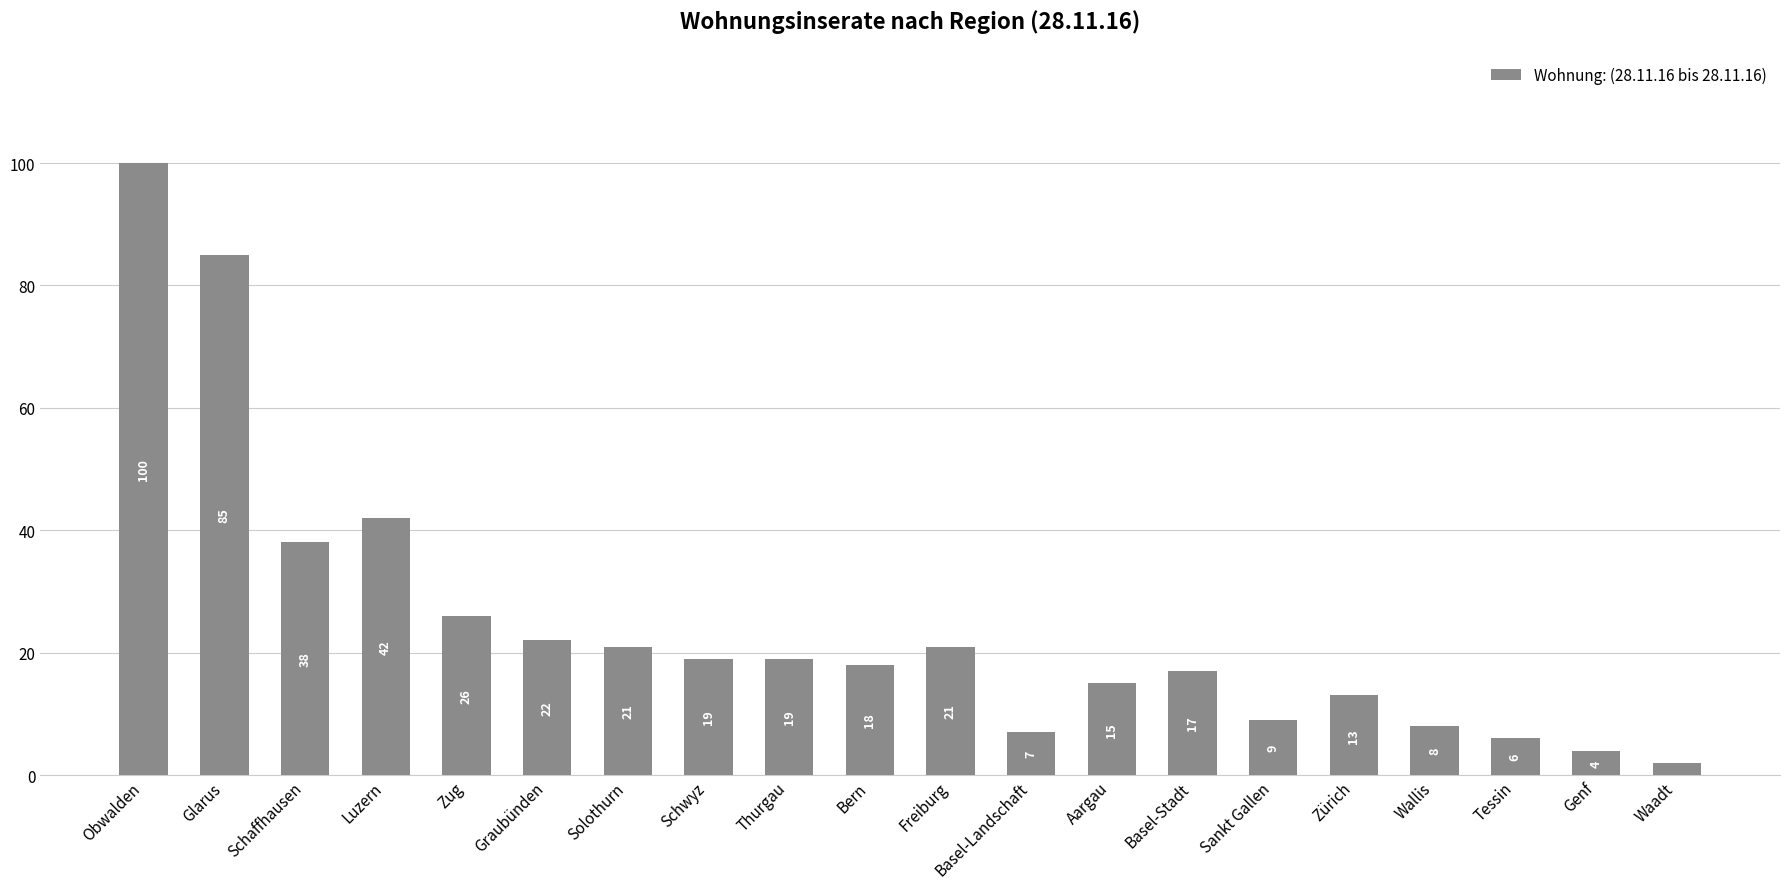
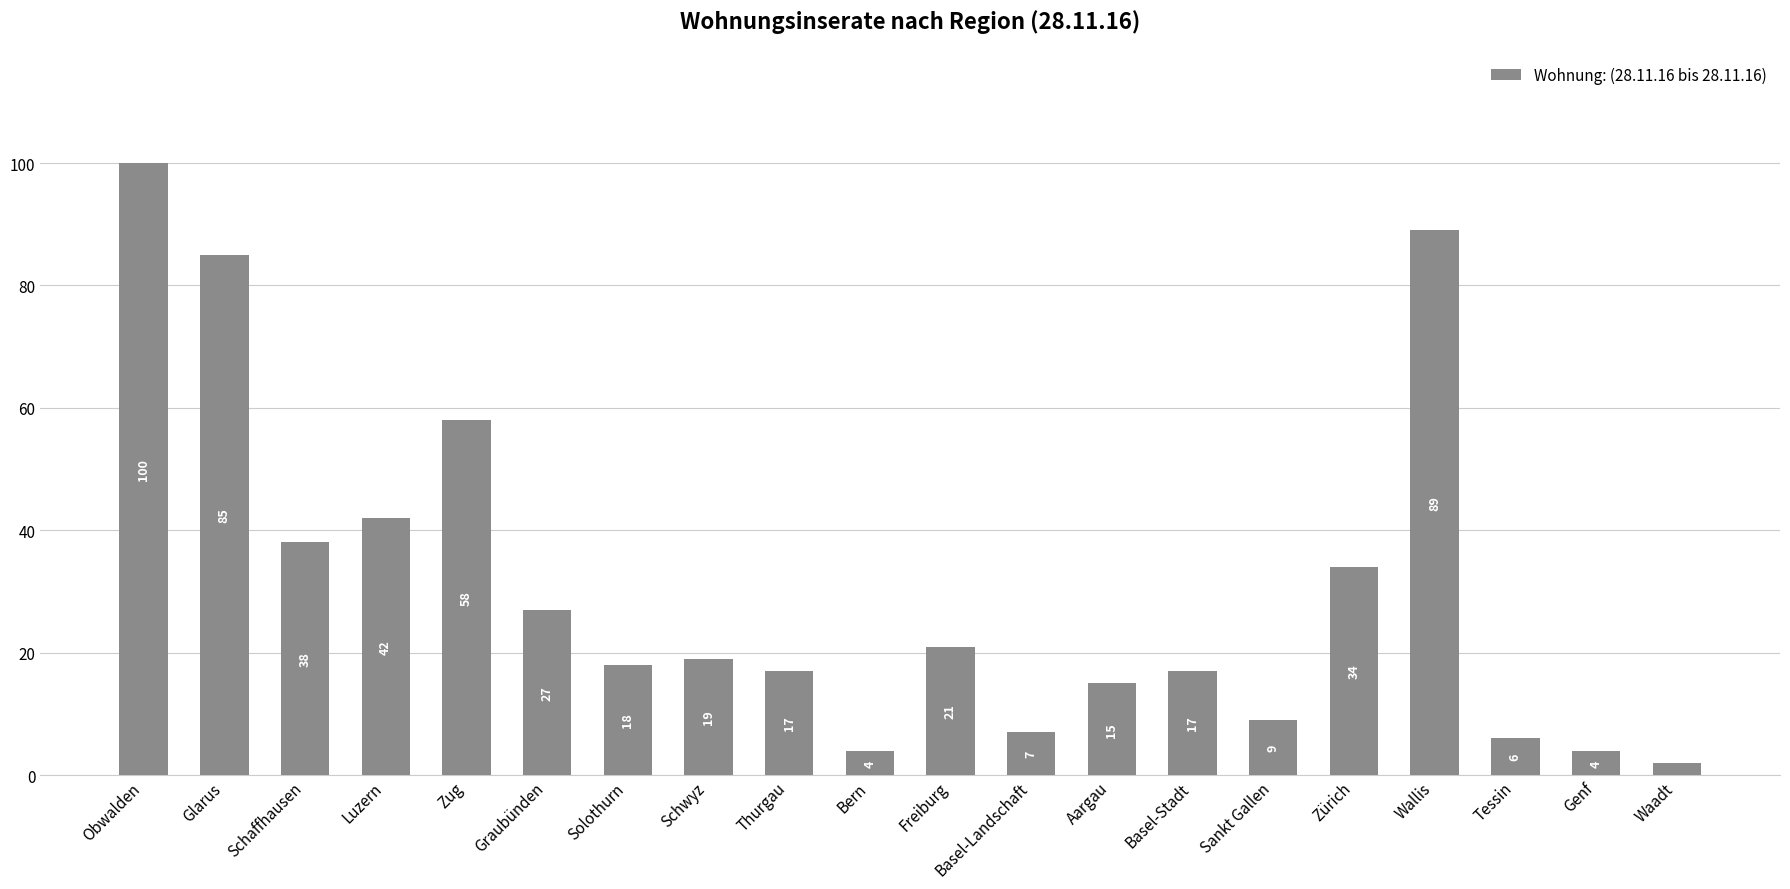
Zug: 26 -> 58
Graubünden: 22 -> 27
Solothurn: 21 -> 18
Thurgau: 19 -> 17
Bern: 18 -> 4
Zürich: 13 -> 34
Wallis: 8 -> 89
